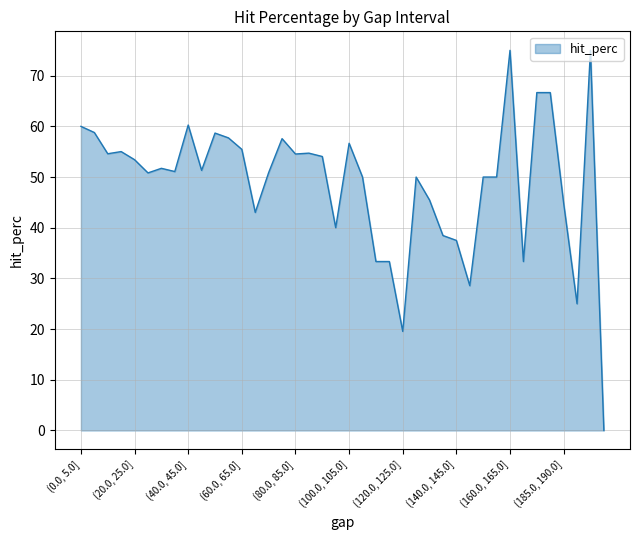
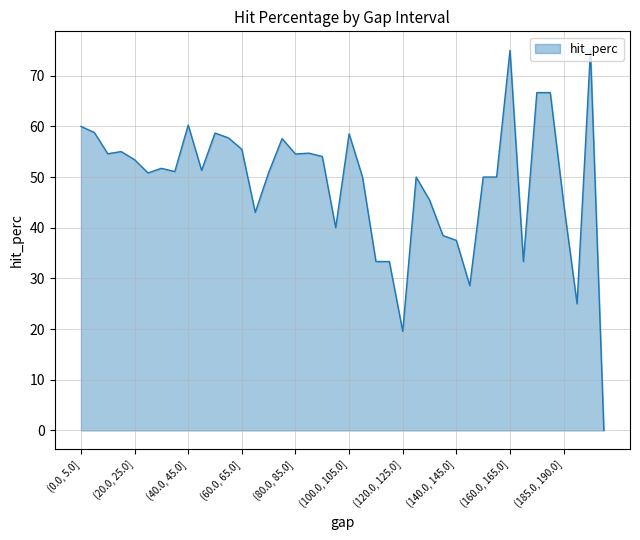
(100.0, 105.0]: 57 -> 59
